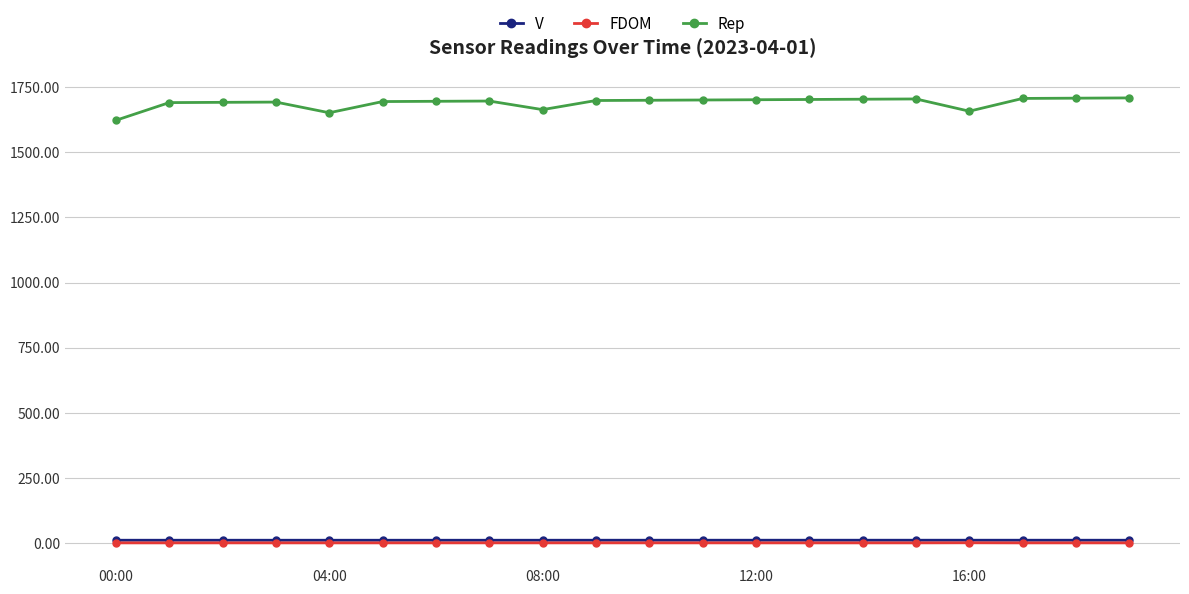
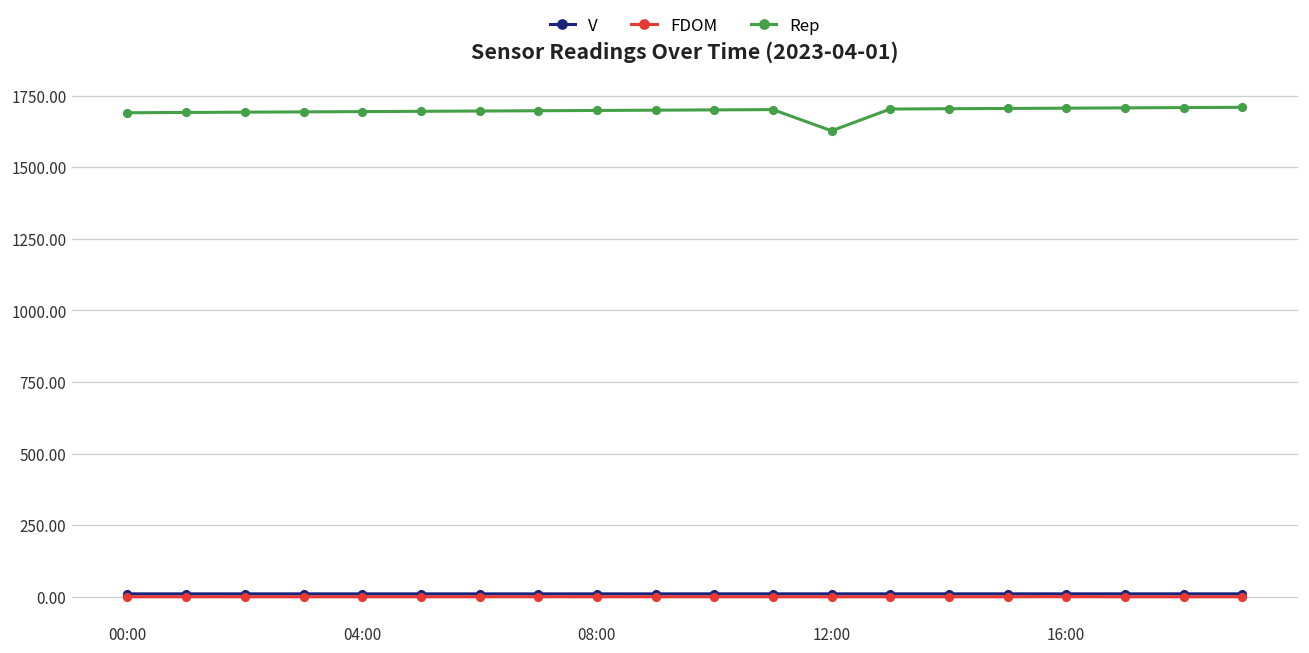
Rep, 00:00: 1620 -> 1690
Rep, 04:00: 1650 -> 1690
Rep, 08:00: 1660 -> 1700
Rep, 12:00: 1700 -> 1630
Rep, 16:00: 1660 -> 1710
